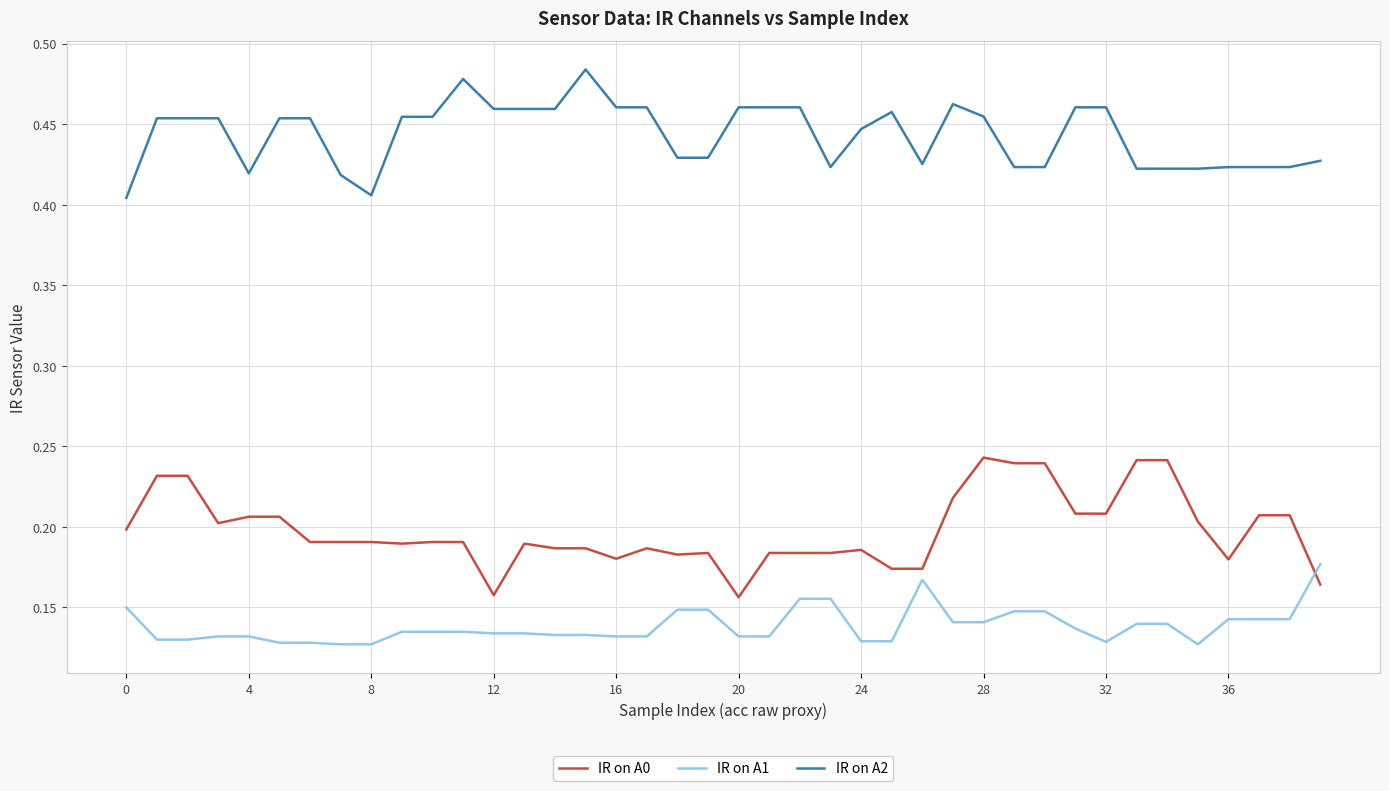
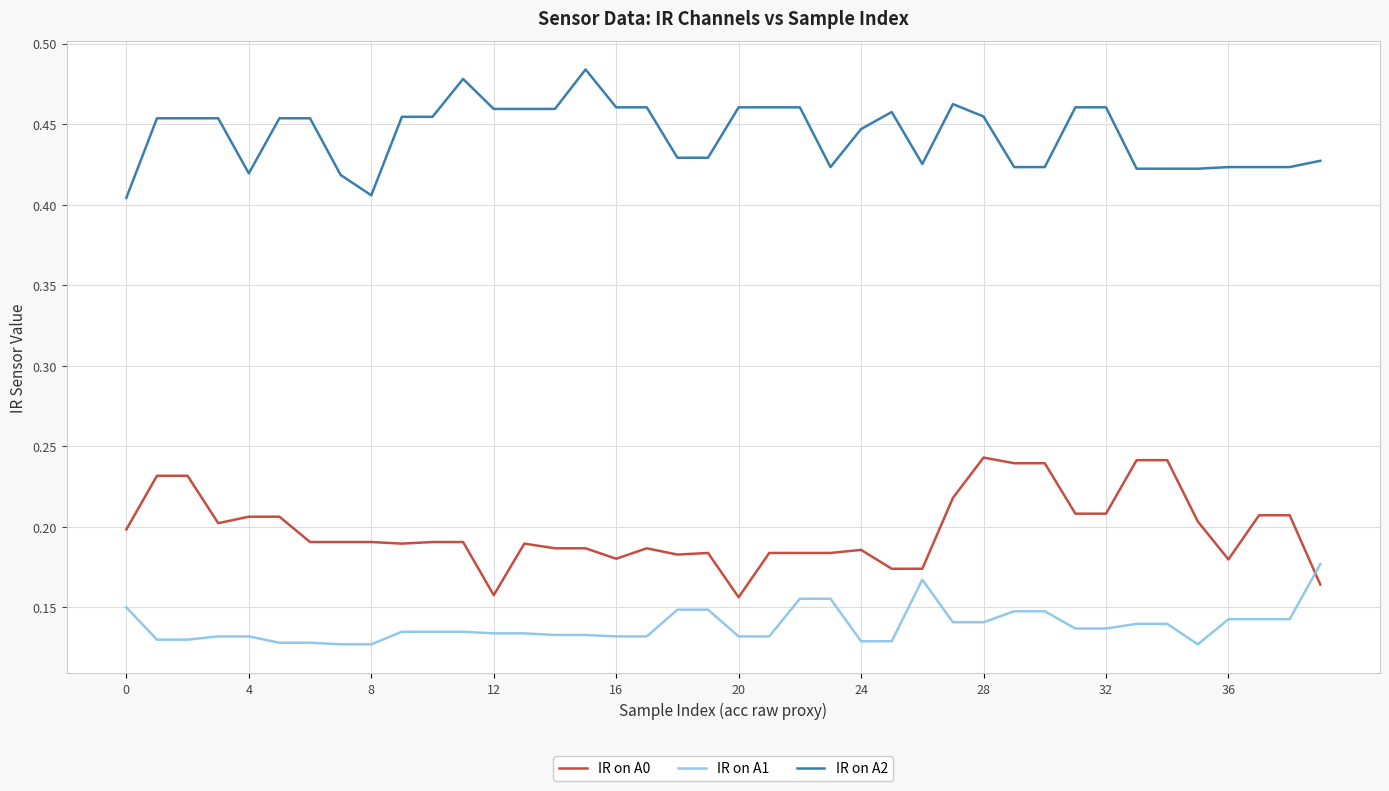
IR on A1, 32: 0.129 -> 0.137
